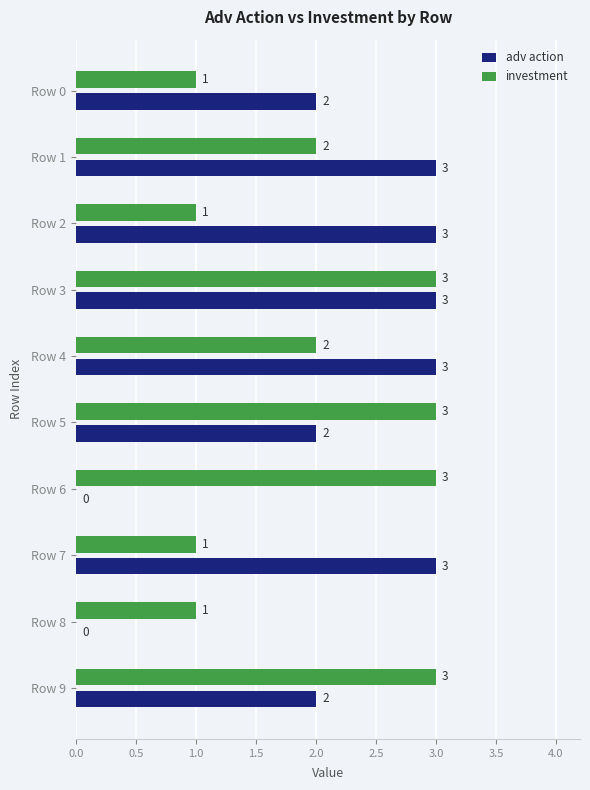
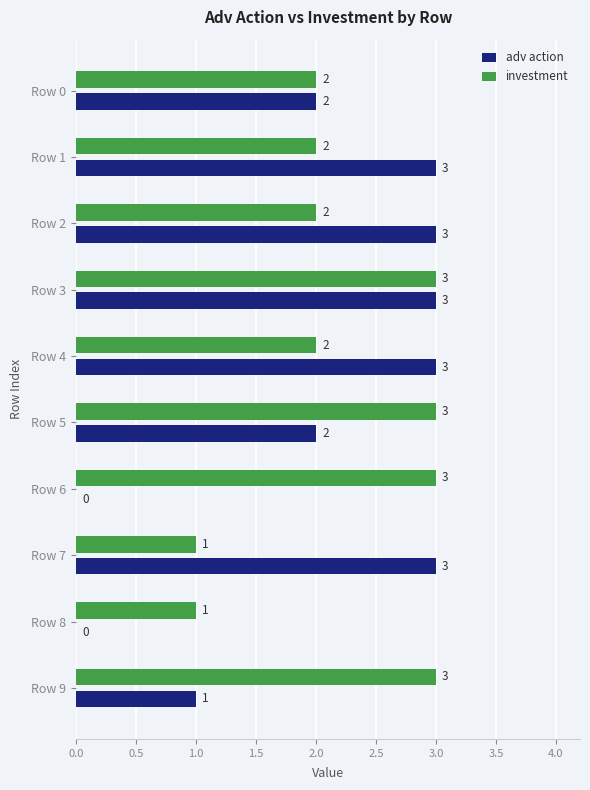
investment, Row 0: 1 -> 2
investment, Row 2: 1 -> 2
adv action, Row 9: 2 -> 1
